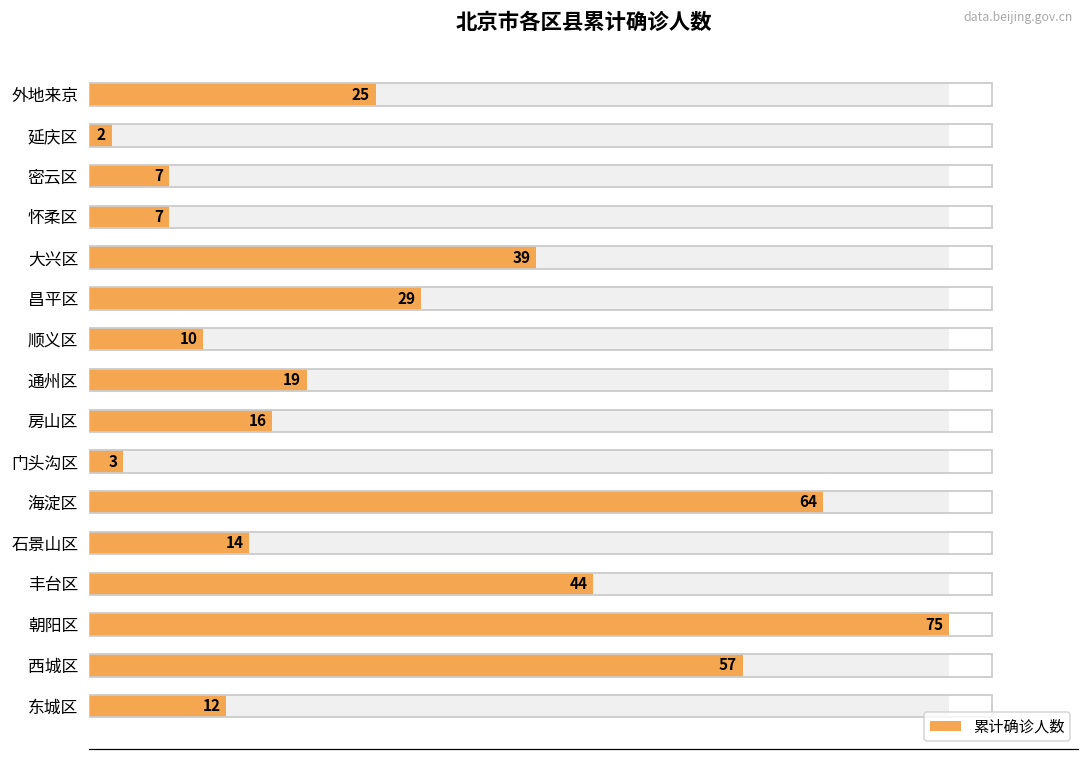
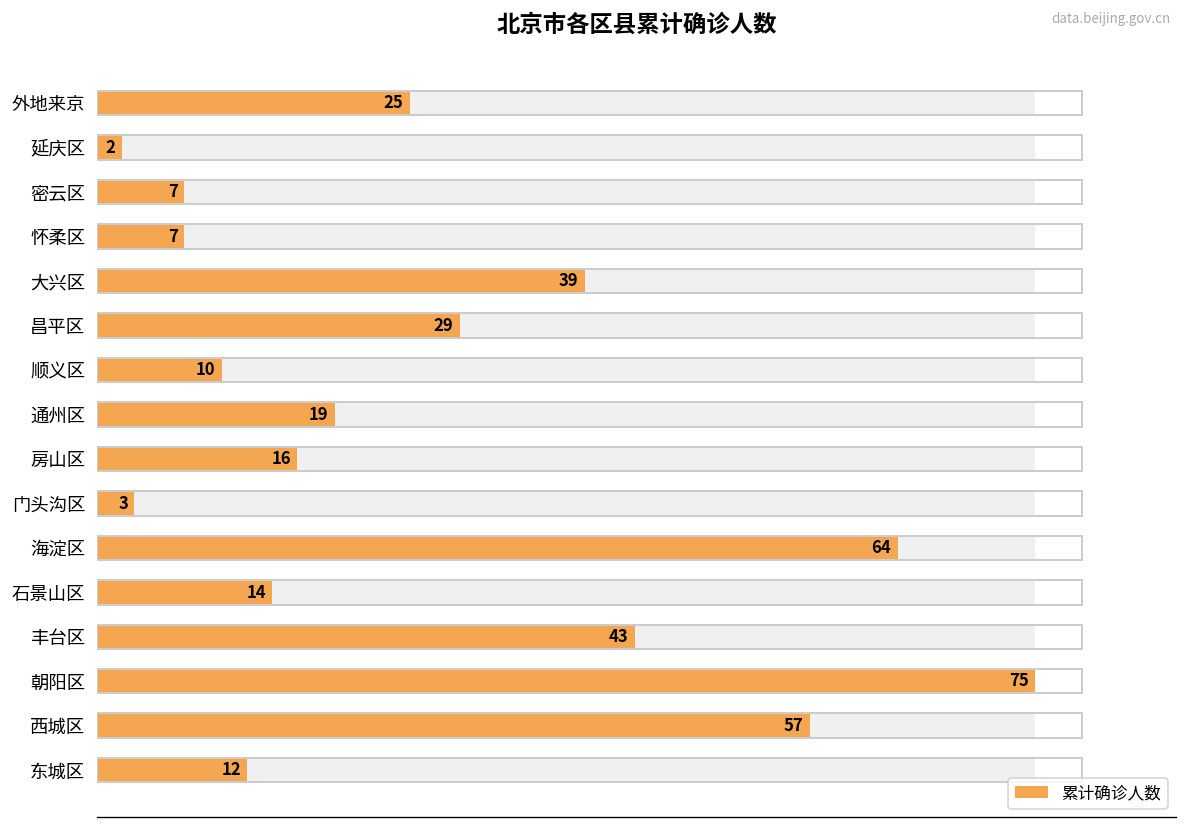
累计确诊人数, 丰台区: 44 -> 43
